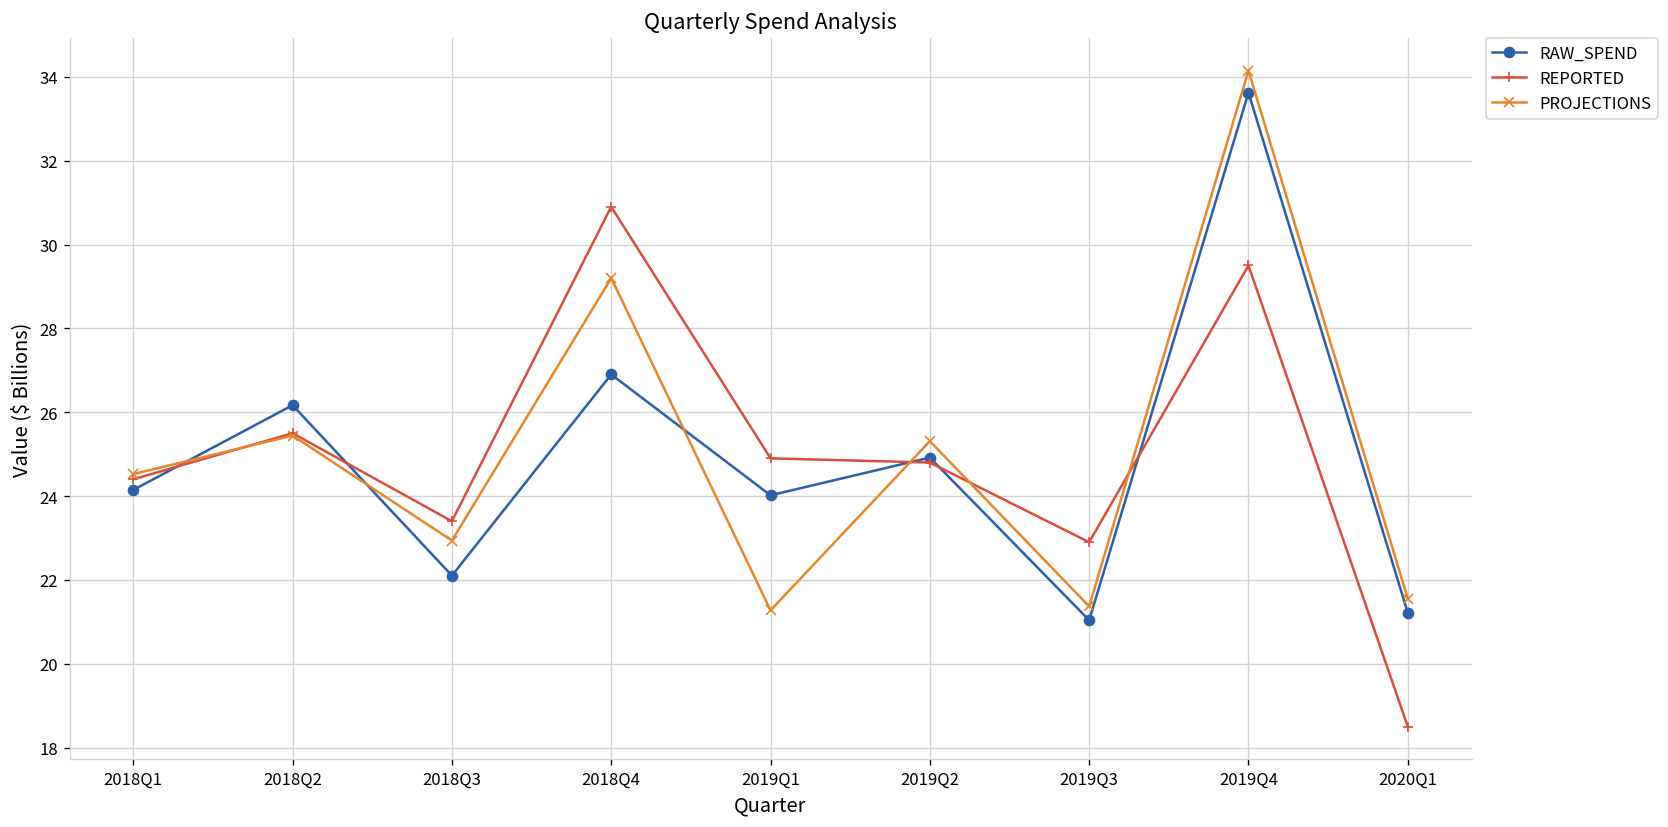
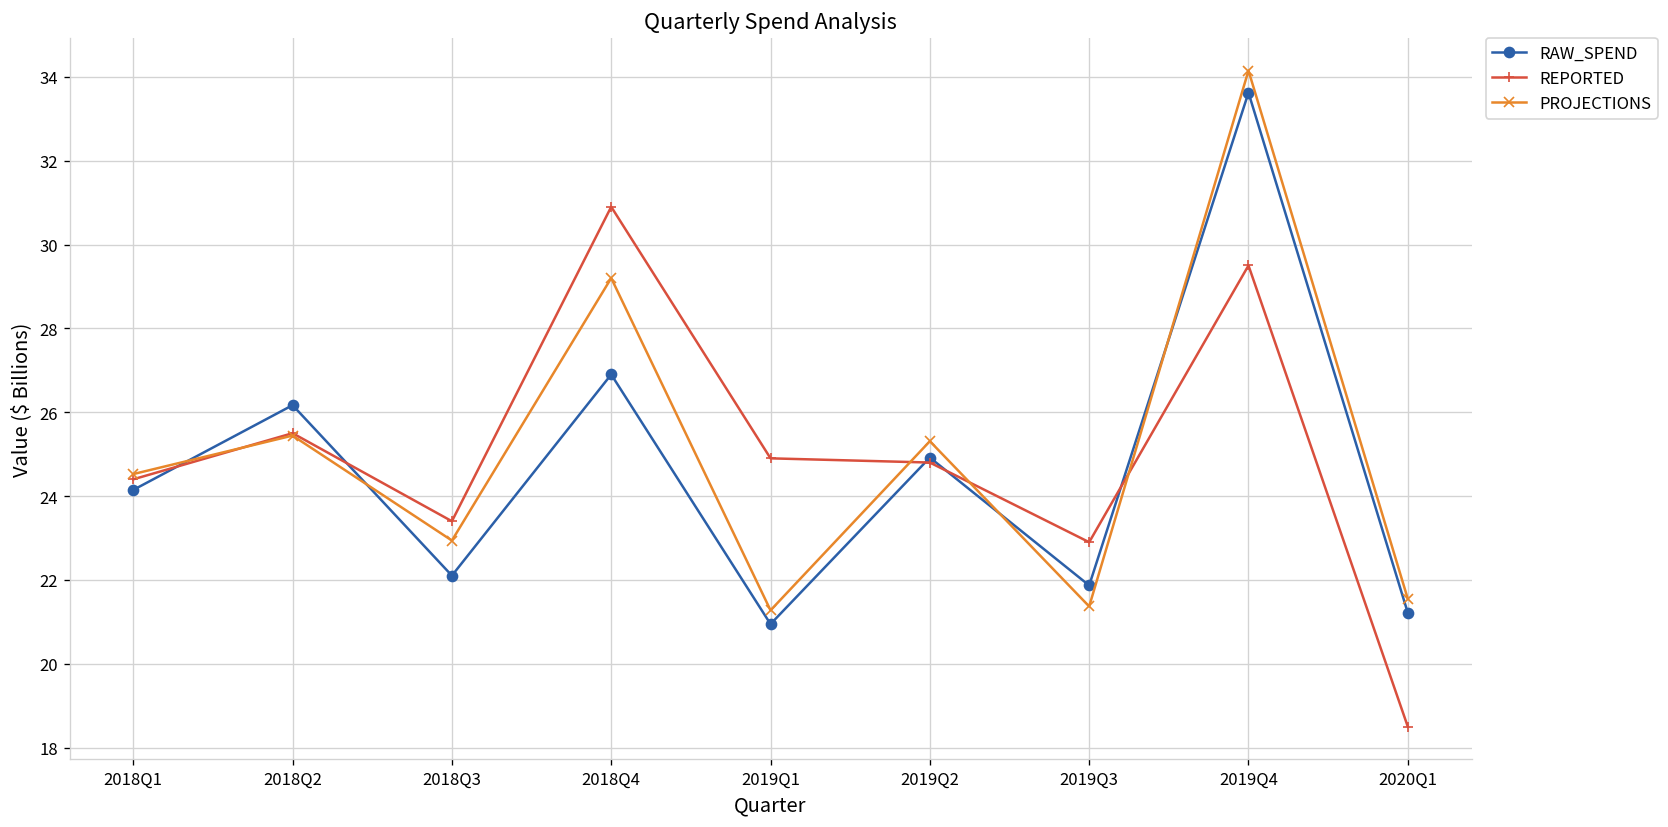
RAW_SPEND, 2019Q1: 24.0 -> 20.9
RAW_SPEND, 2019Q3: 21.0 -> 21.9
